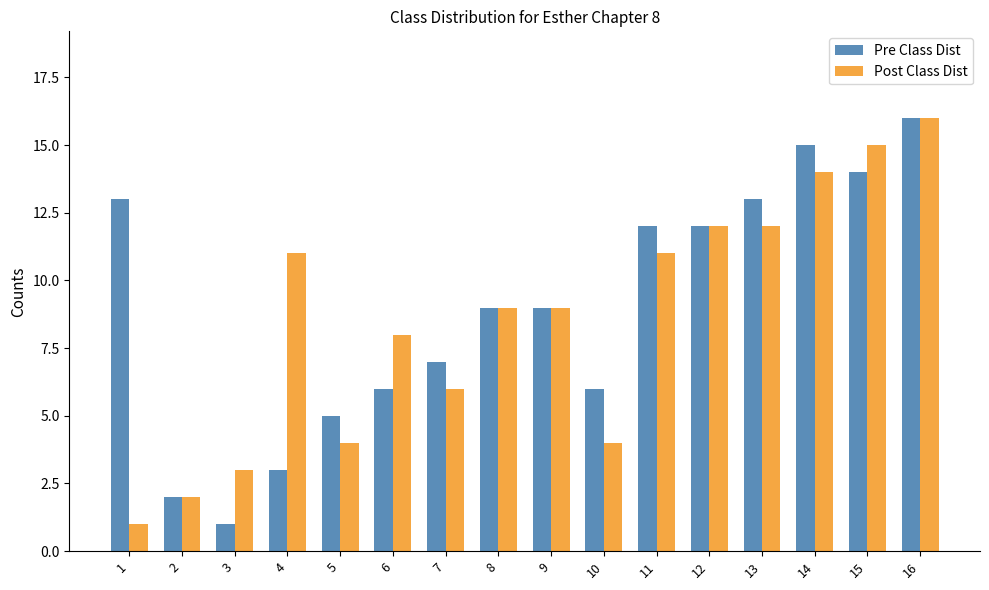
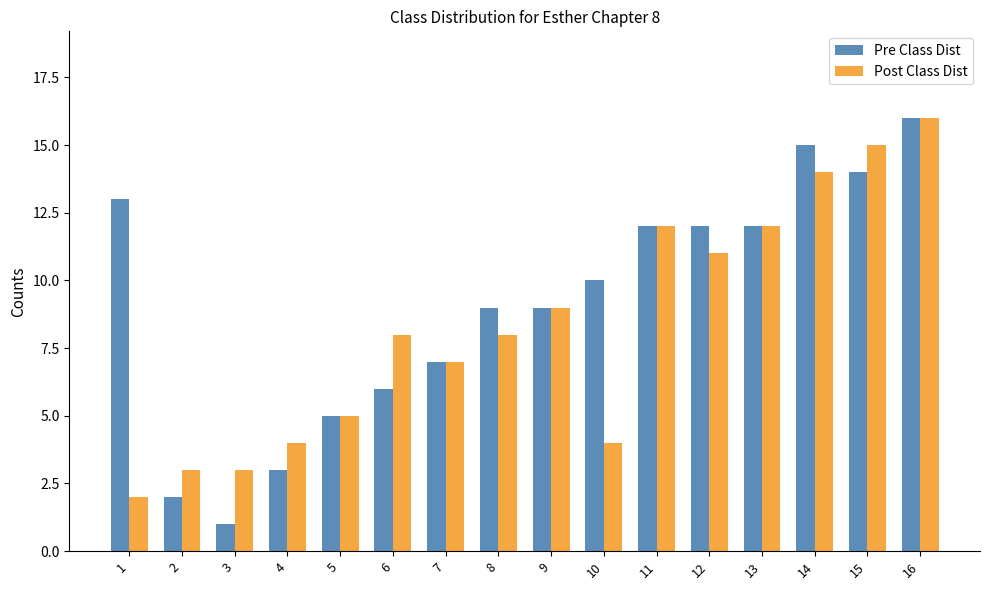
Post Class Dist, 1: 1 -> 2
Post Class Dist, 2: 2 -> 3
Post Class Dist, 4: 11 -> 4
Post Class Dist, 5: 4 -> 5
Post Class Dist, 7: 6 -> 7
Post Class Dist, 8: 9 -> 8
Pre Class Dist, 10: 6 -> 10
Post Class Dist, 11: 11 -> 12
Post Class Dist, 12: 12 -> 11
Pre Class Dist, 13: 13 -> 12
